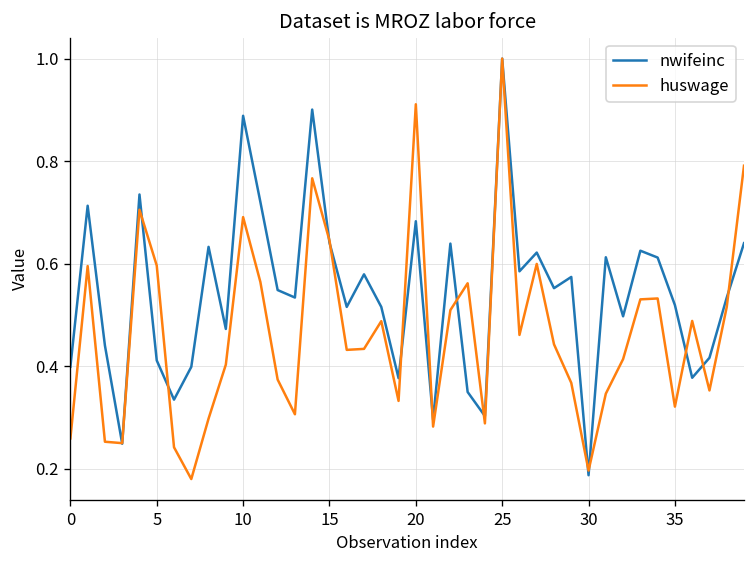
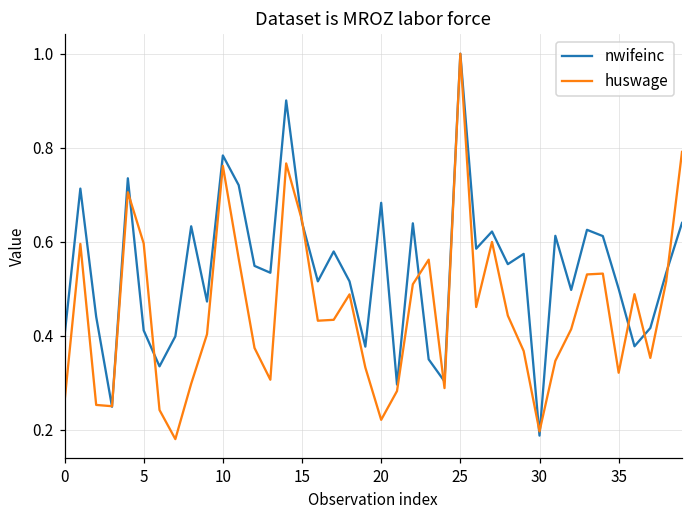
nwifeinc, 10: 0.89 -> 0.78
huswage, 10: 0.69 -> 0.76
huswage, 20: 0.91 -> 0.22
nwifeinc, 35: 0.52 -> 0.50
